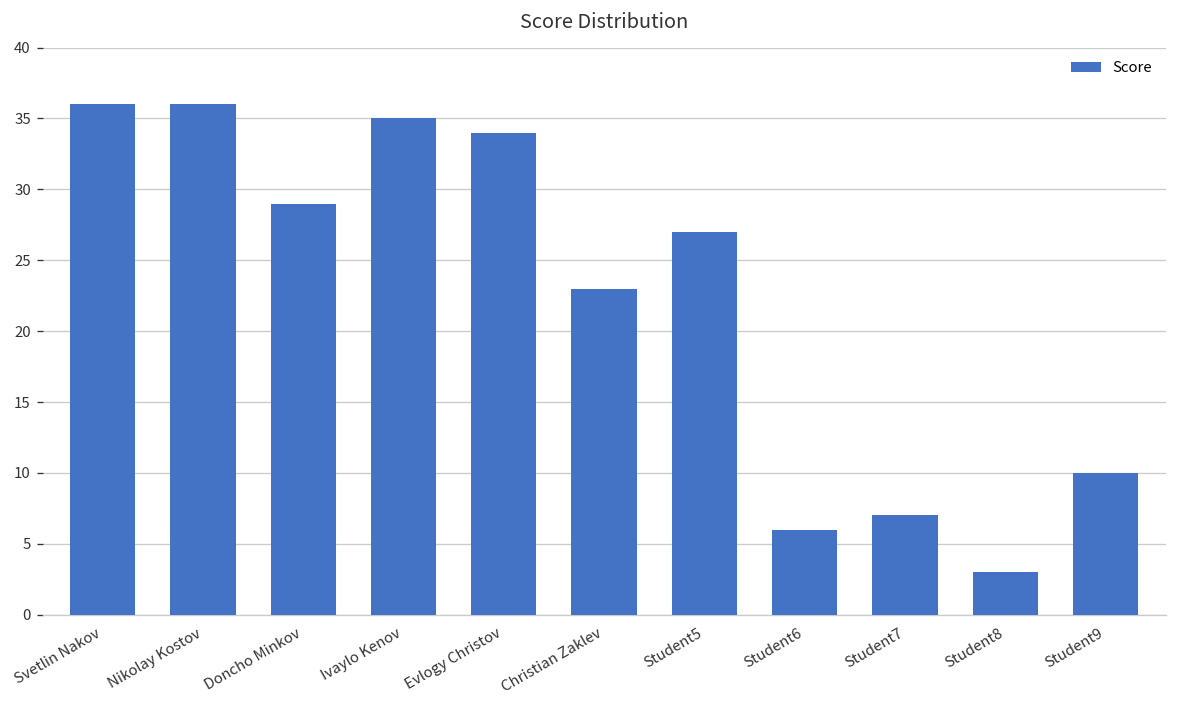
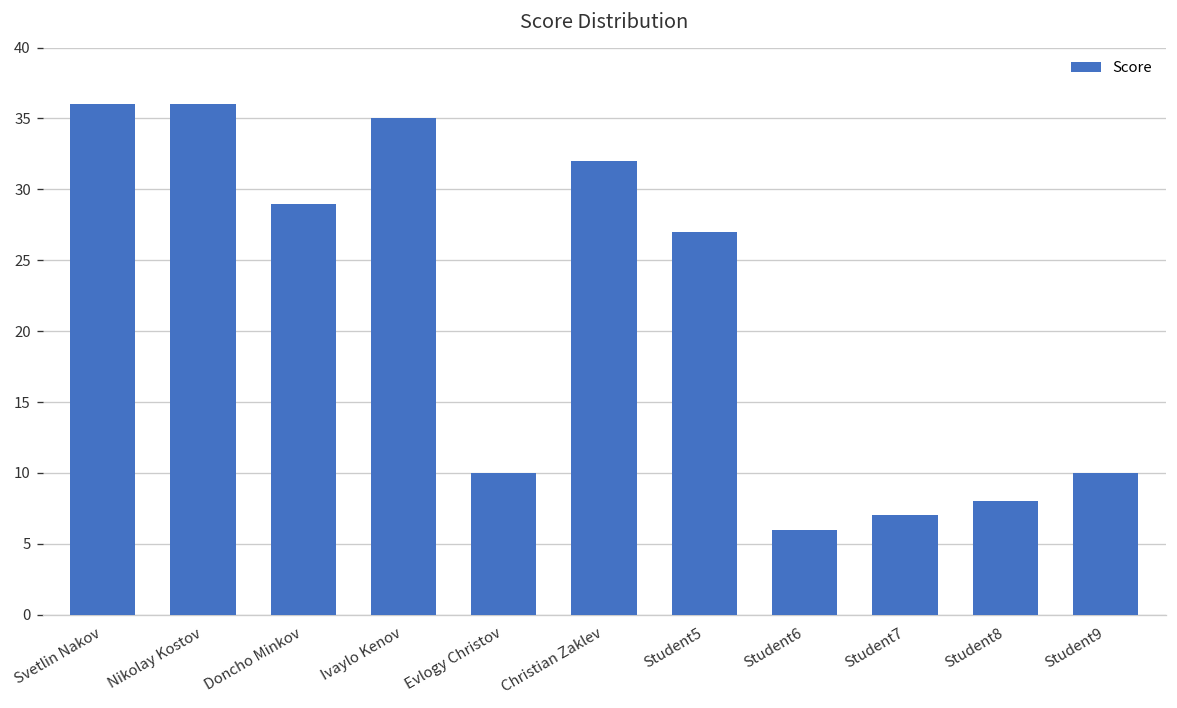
Evlogy Christov: 34 -> 10
Christian Zaklev: 23 -> 32
Student8: 3 -> 8
